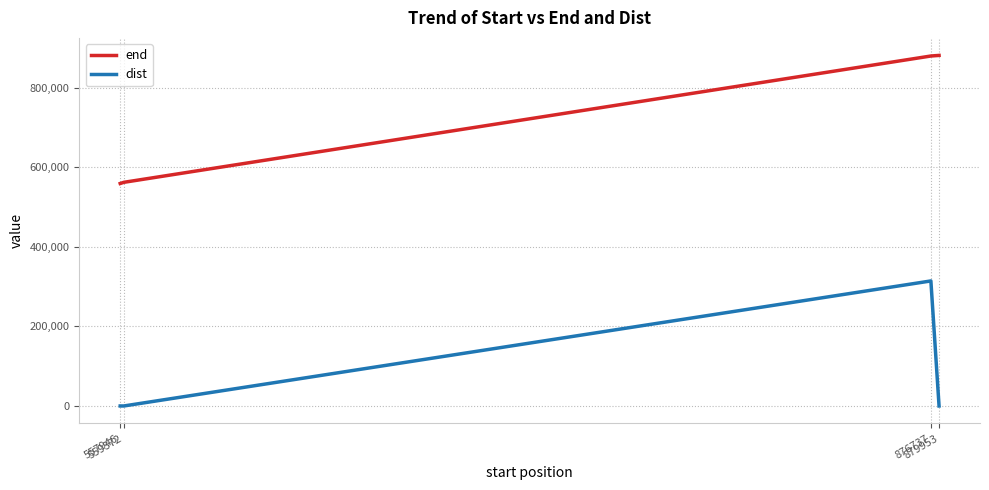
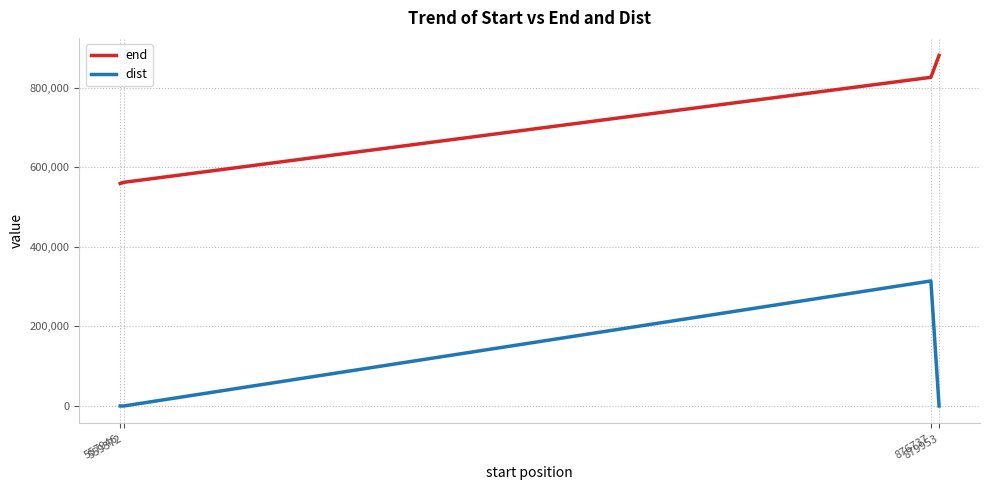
end, 876737: 880,000 -> 830,000
